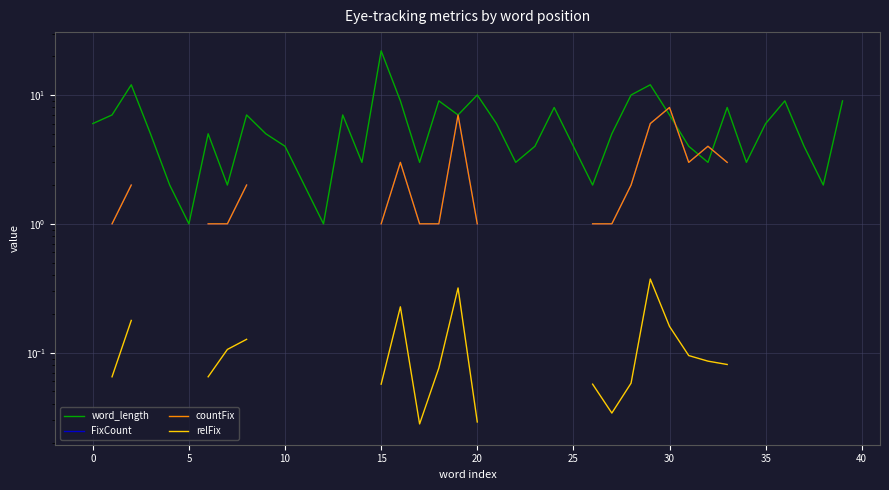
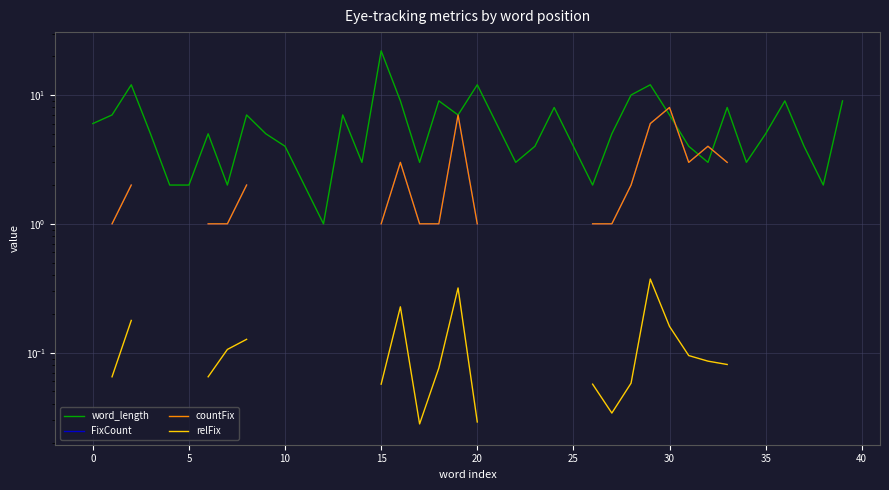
word_length, 5: 1 -> 2
word_length, 20: 10 -> 12
word_length, 35: 6 -> 5
